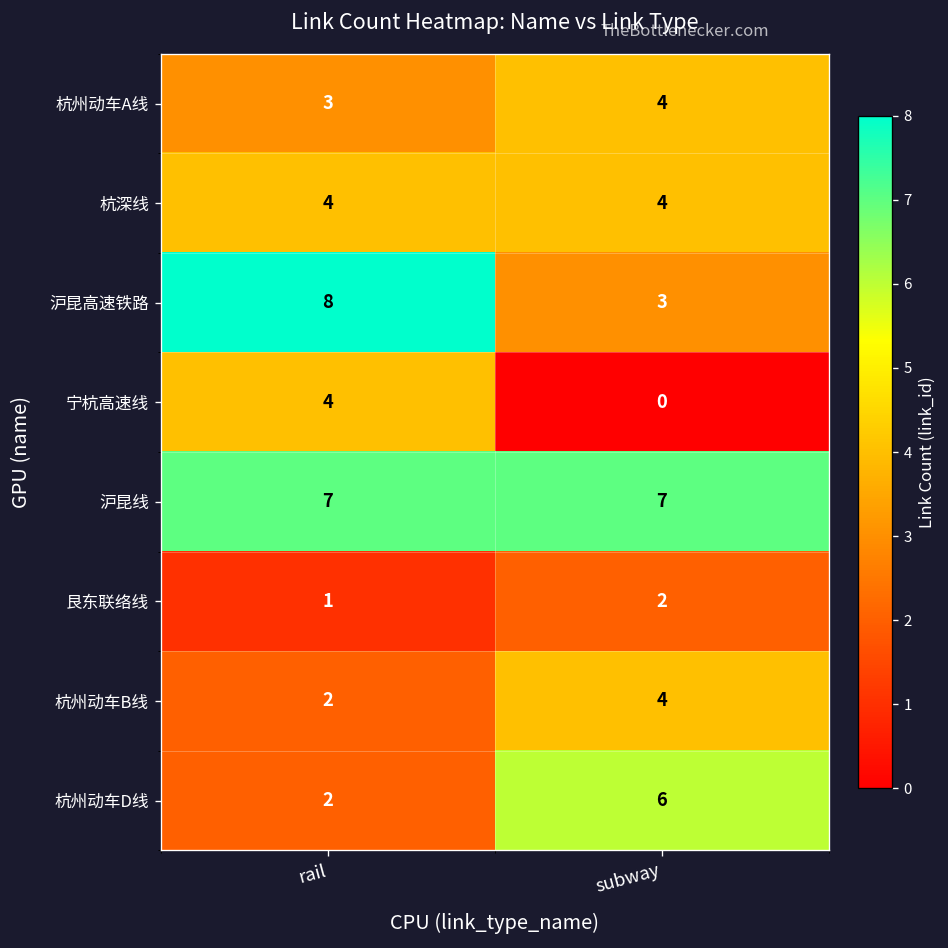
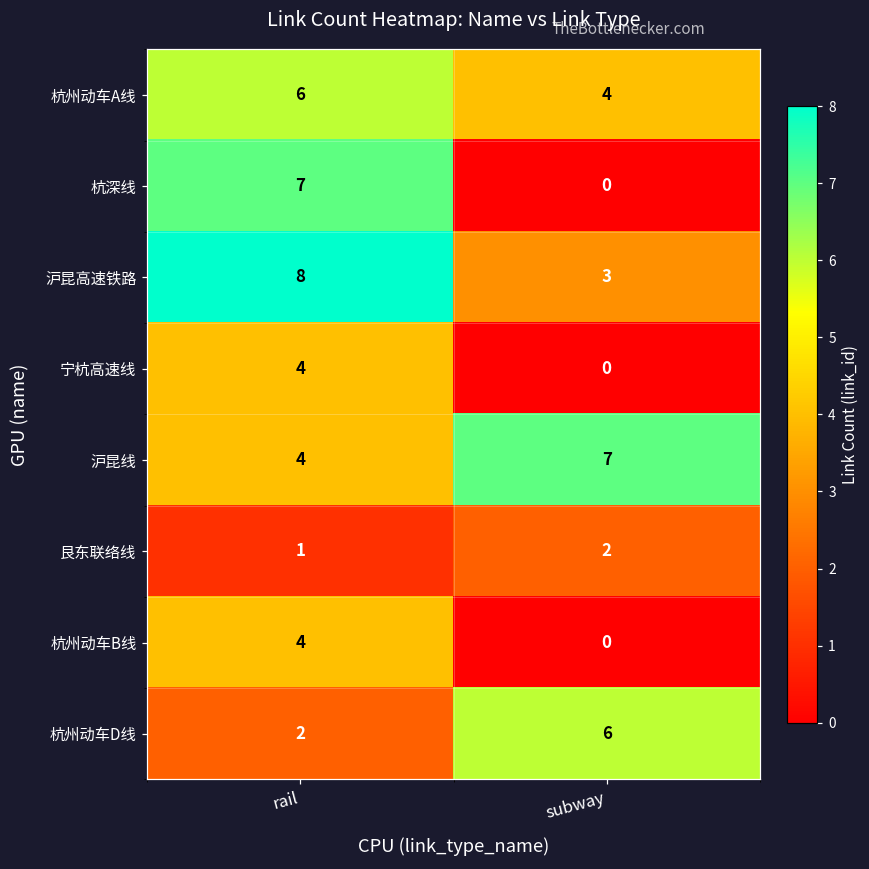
杭州动车A线, rail: 3 -> 6
杭深线, rail: 4 -> 7
杭深线, subway: 4 -> 0
沪昆线, rail: 7 -> 4
杭州动车B线, rail: 2 -> 4
杭州动车B线, subway: 4 -> 0
